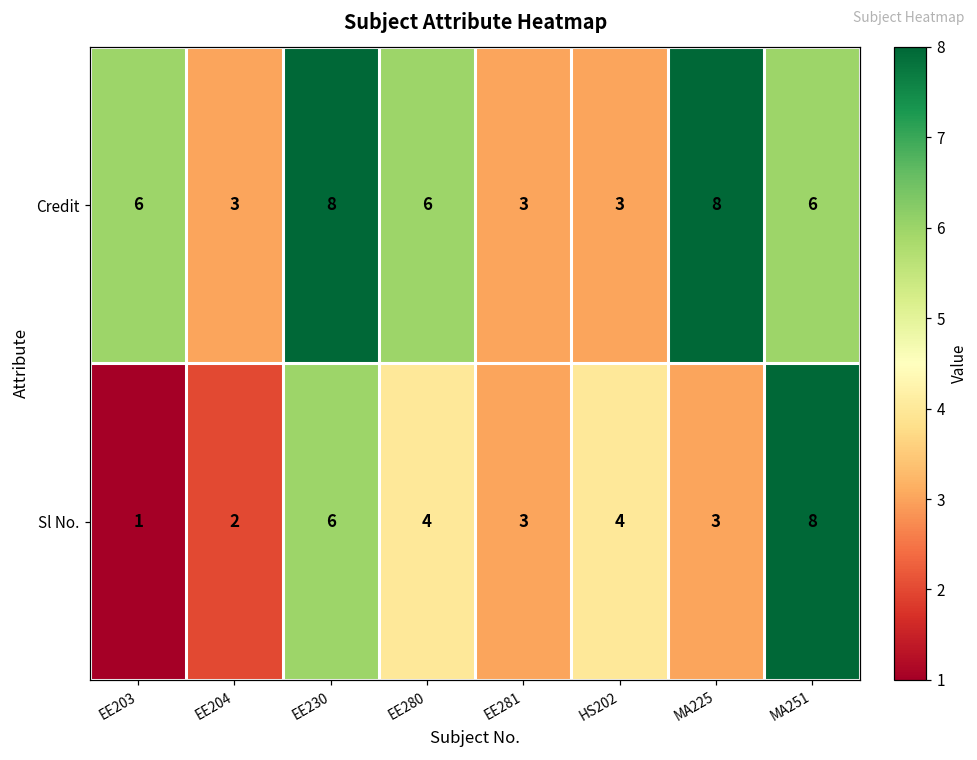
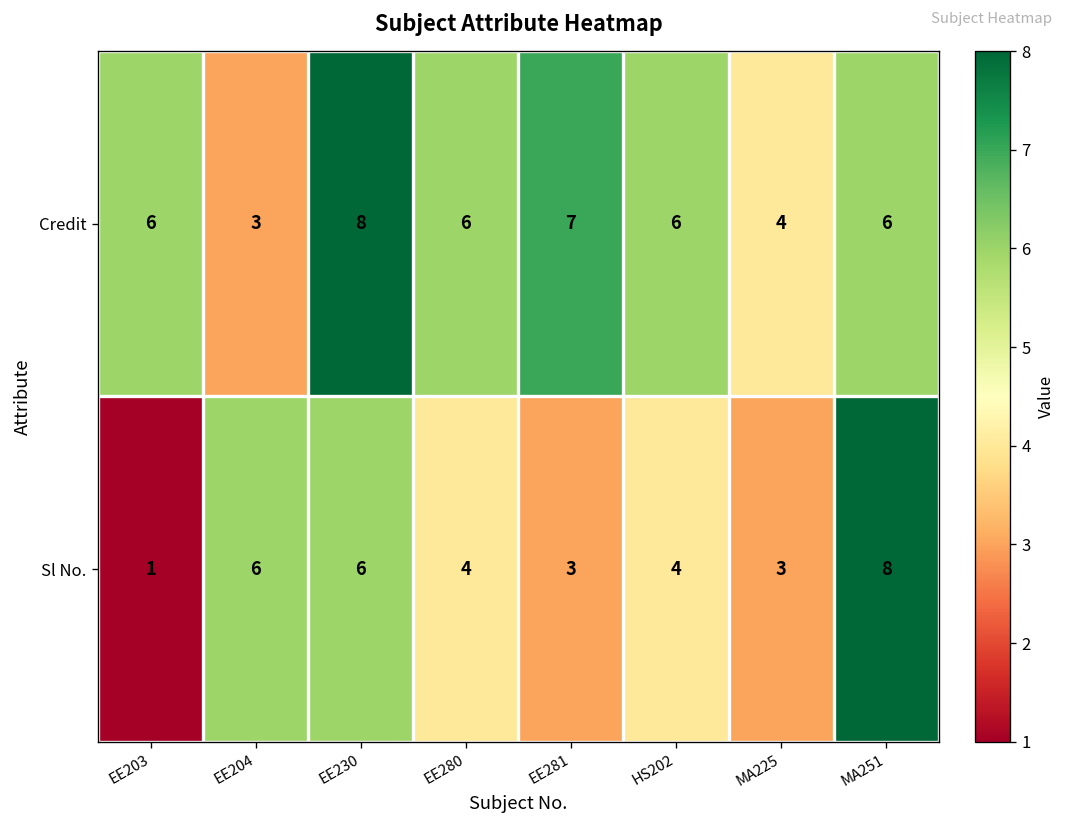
Credit, EE281: 3 -> 7
Credit, HS202: 3 -> 6
Credit, MA225: 8 -> 4
Sl No., EE204: 2 -> 6
